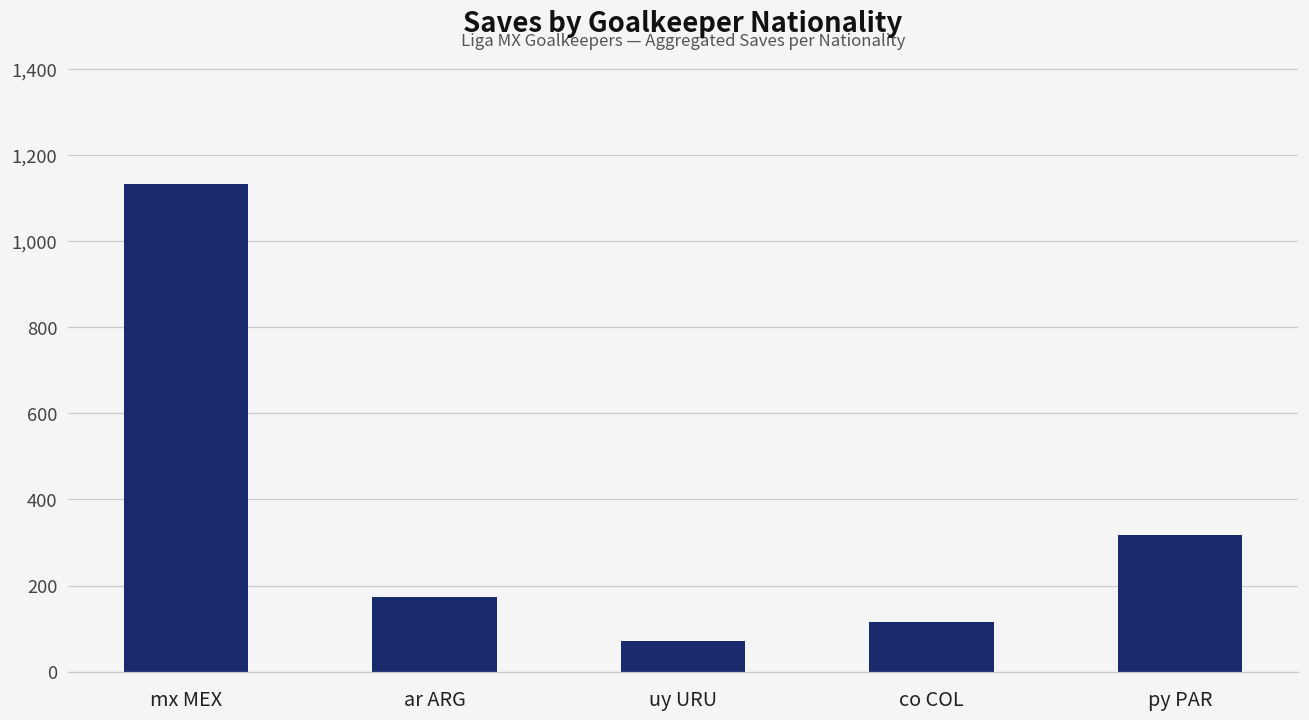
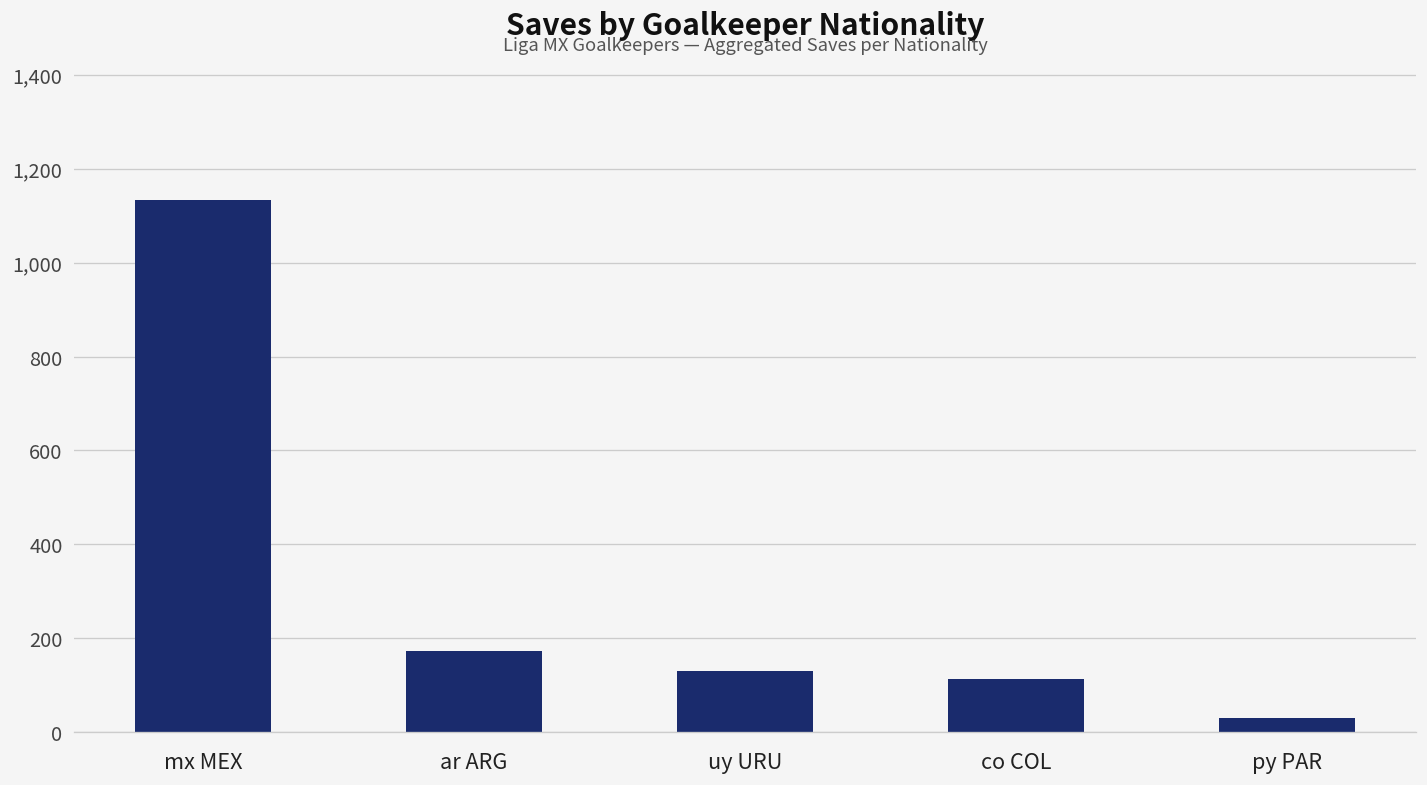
uy URU: 70 -> 130
py PAR: 320 -> 30
